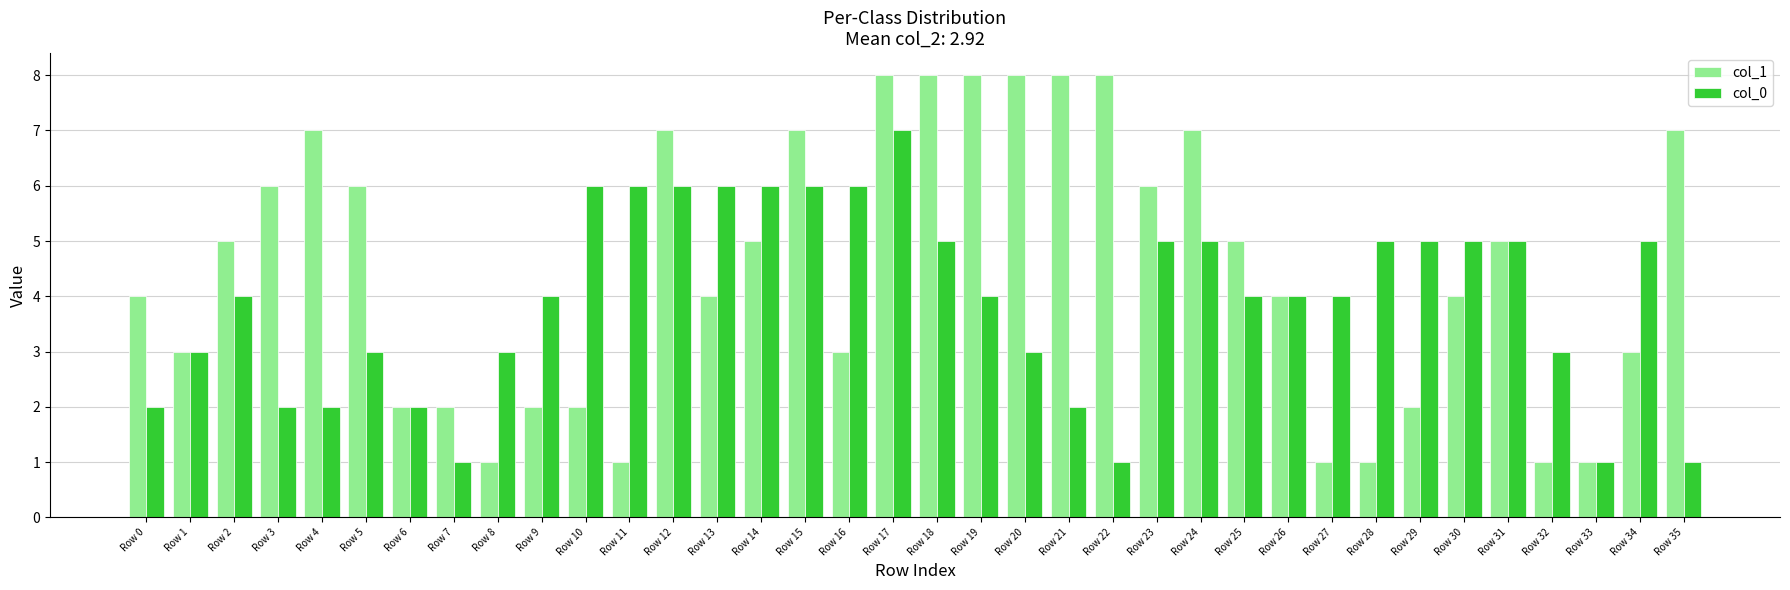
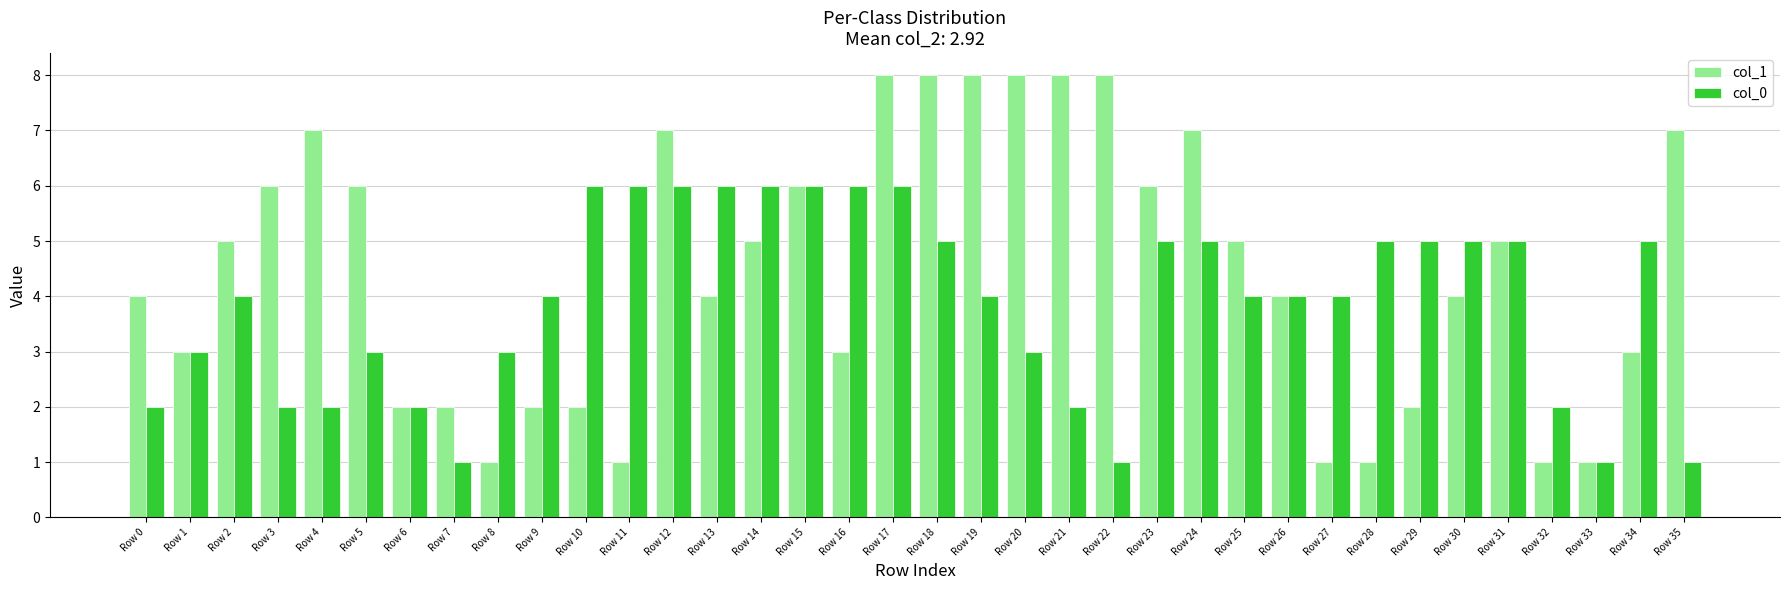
col_1, Row 15: 7 -> 6
col_0, Row 17: 7 -> 6
col_0, Row 32: 3 -> 2
